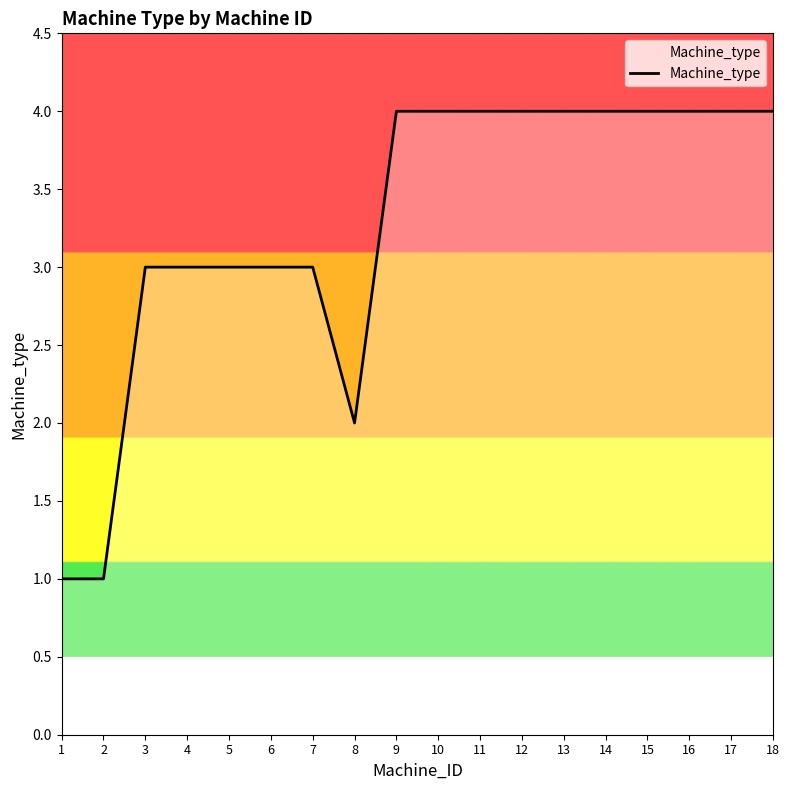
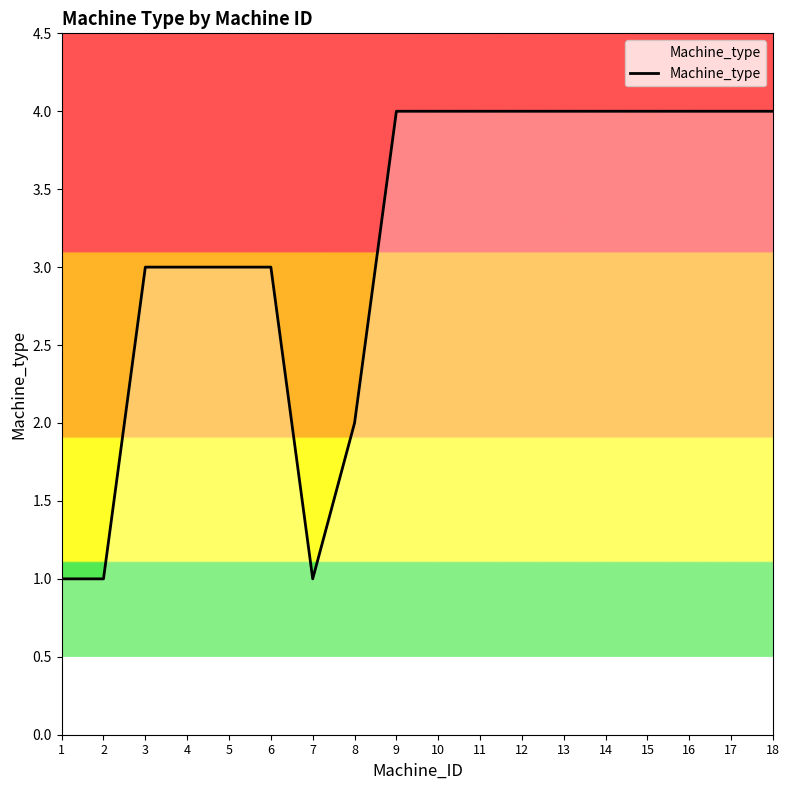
7: 3 -> 1
